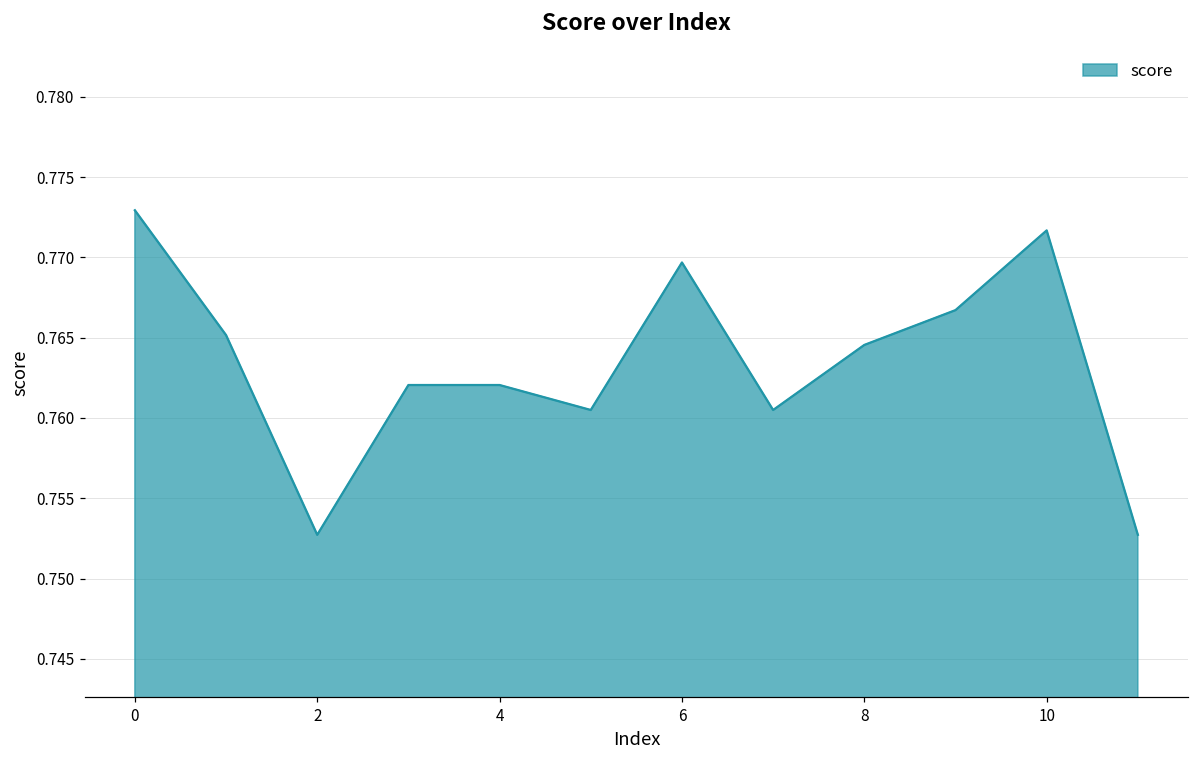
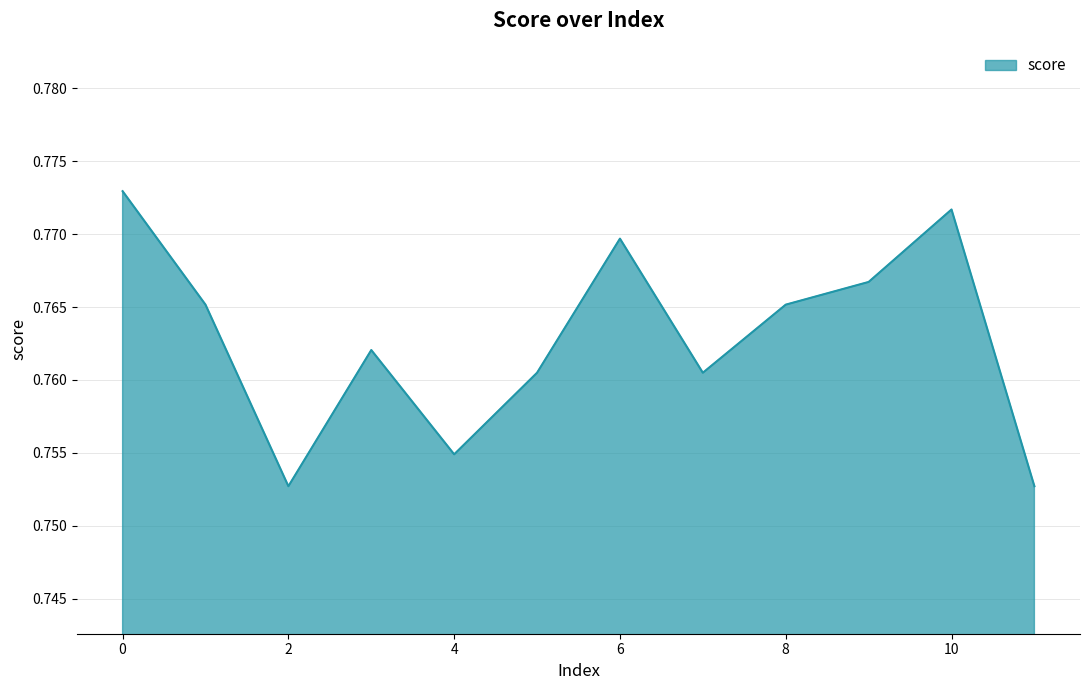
4: 0.7621 -> 0.7549
8: 0.7645 -> 0.7652
